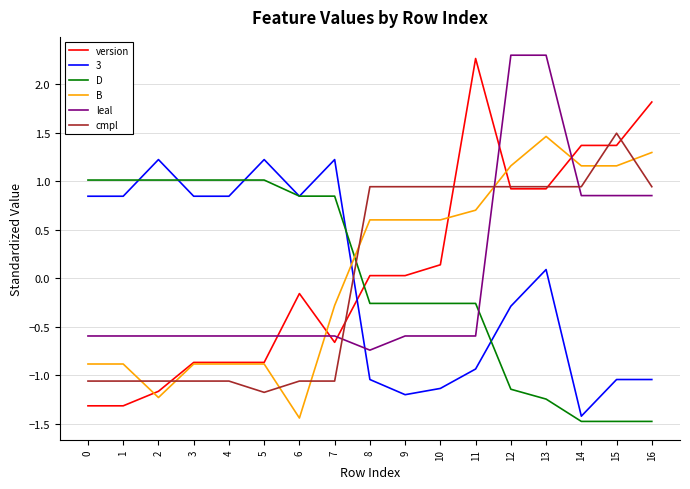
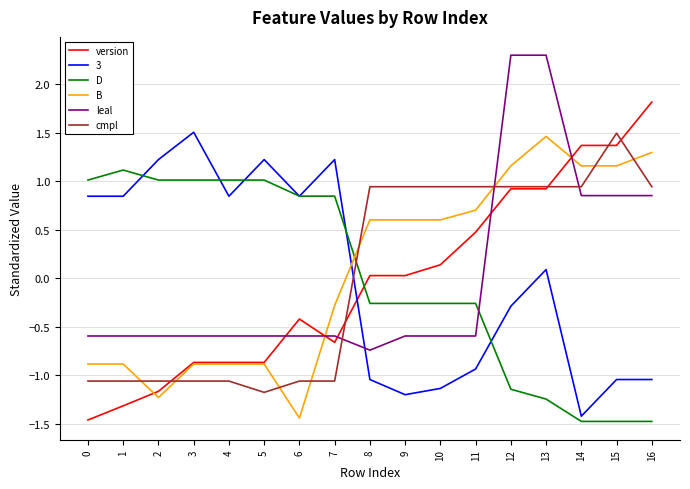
version, 0: -1.3 -> -1.5
D, 1: 1.0 -> 1.1
3, 3: 0.8 -> 1.5
version, 6: -0.2 -> -0.4
version, 11: 2.3 -> 0.5
